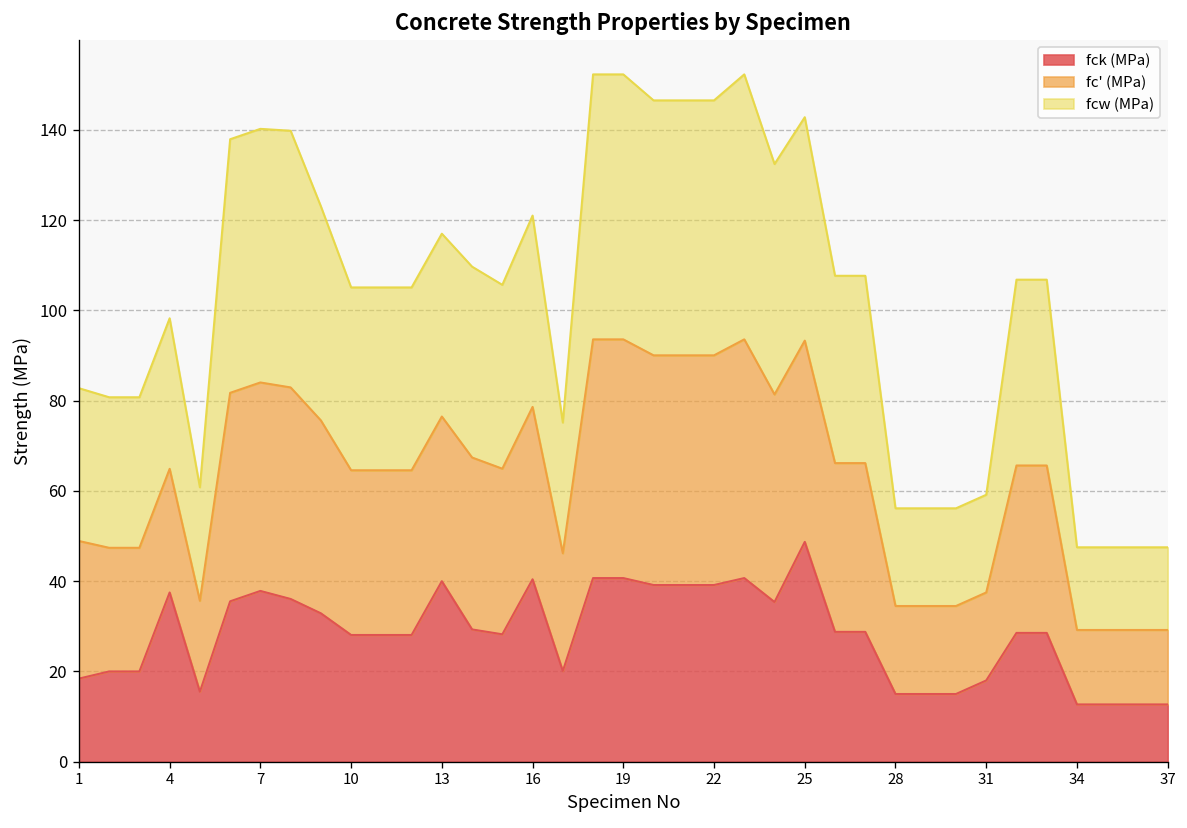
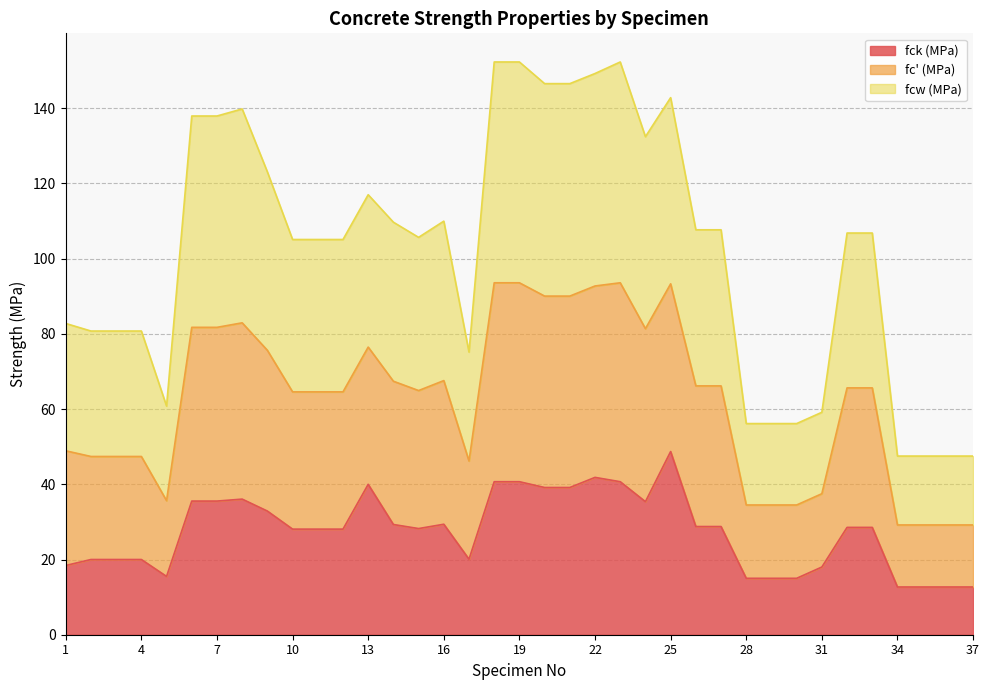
fck (MPa), 4: 38 -> 20
fck (MPa), 7: 38 -> 36
fck (MPa), 16: 40 -> 29
fck (MPa), 22: 39 -> 42
